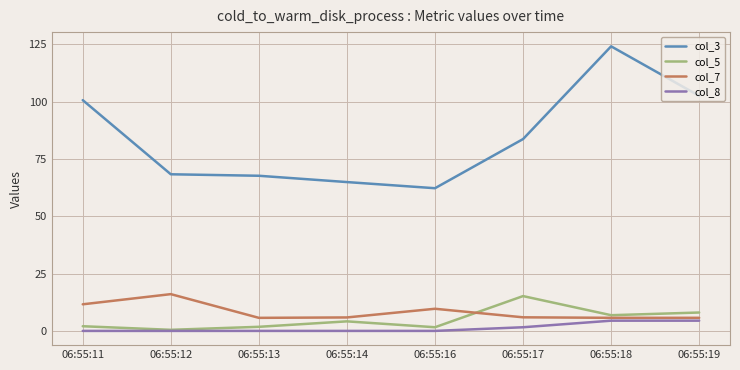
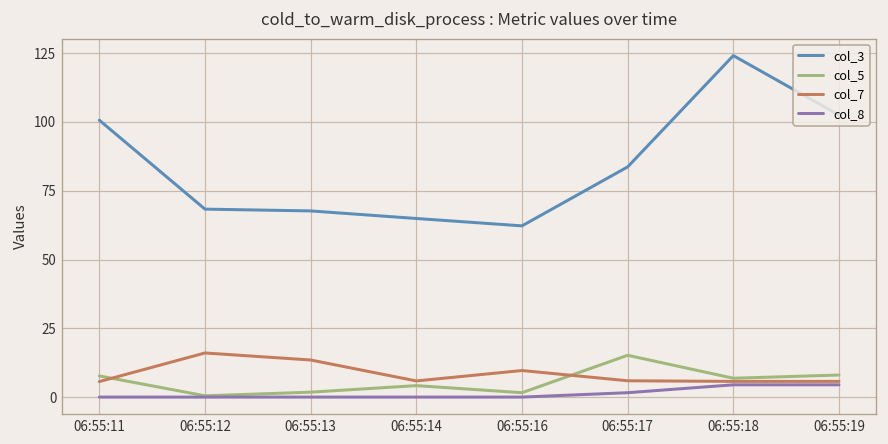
col_5, 06:55:11: 2 -> 8
col_7, 06:55:11: 12 -> 6
col_7, 06:55:13: 6 -> 14
